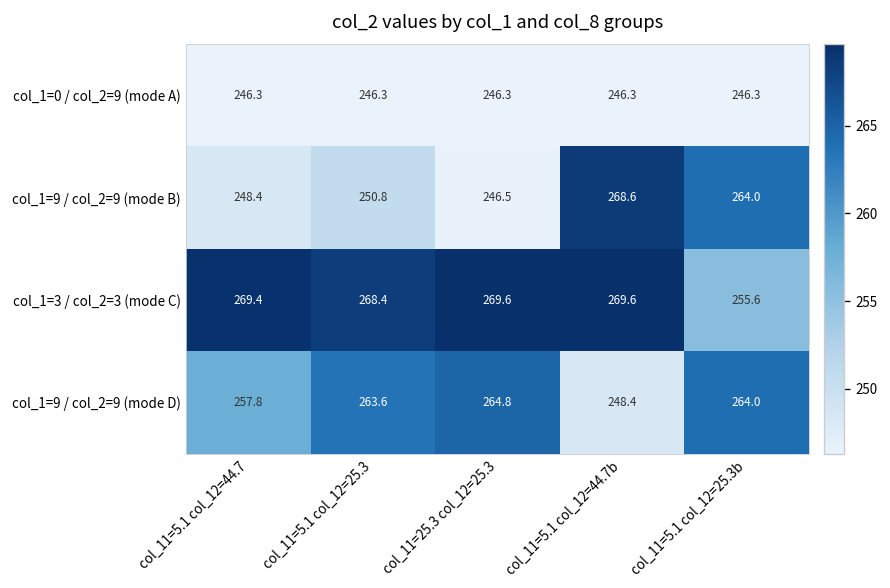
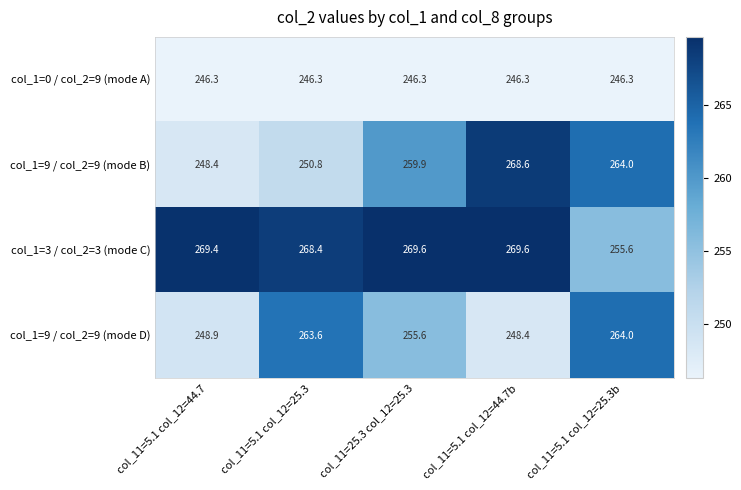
col_1=9 / col_2=9 (mode B), col_11=25.3 col_12=25.3: 246.5 -> 259.9
col_1=9 / col_2=9 (mode D), col_11=5.1 col_12=44.7: 257.8 -> 248.9
col_1=9 / col_2=9 (mode D), col_11=25.3 col_12=25.3: 264.8 -> 255.6
